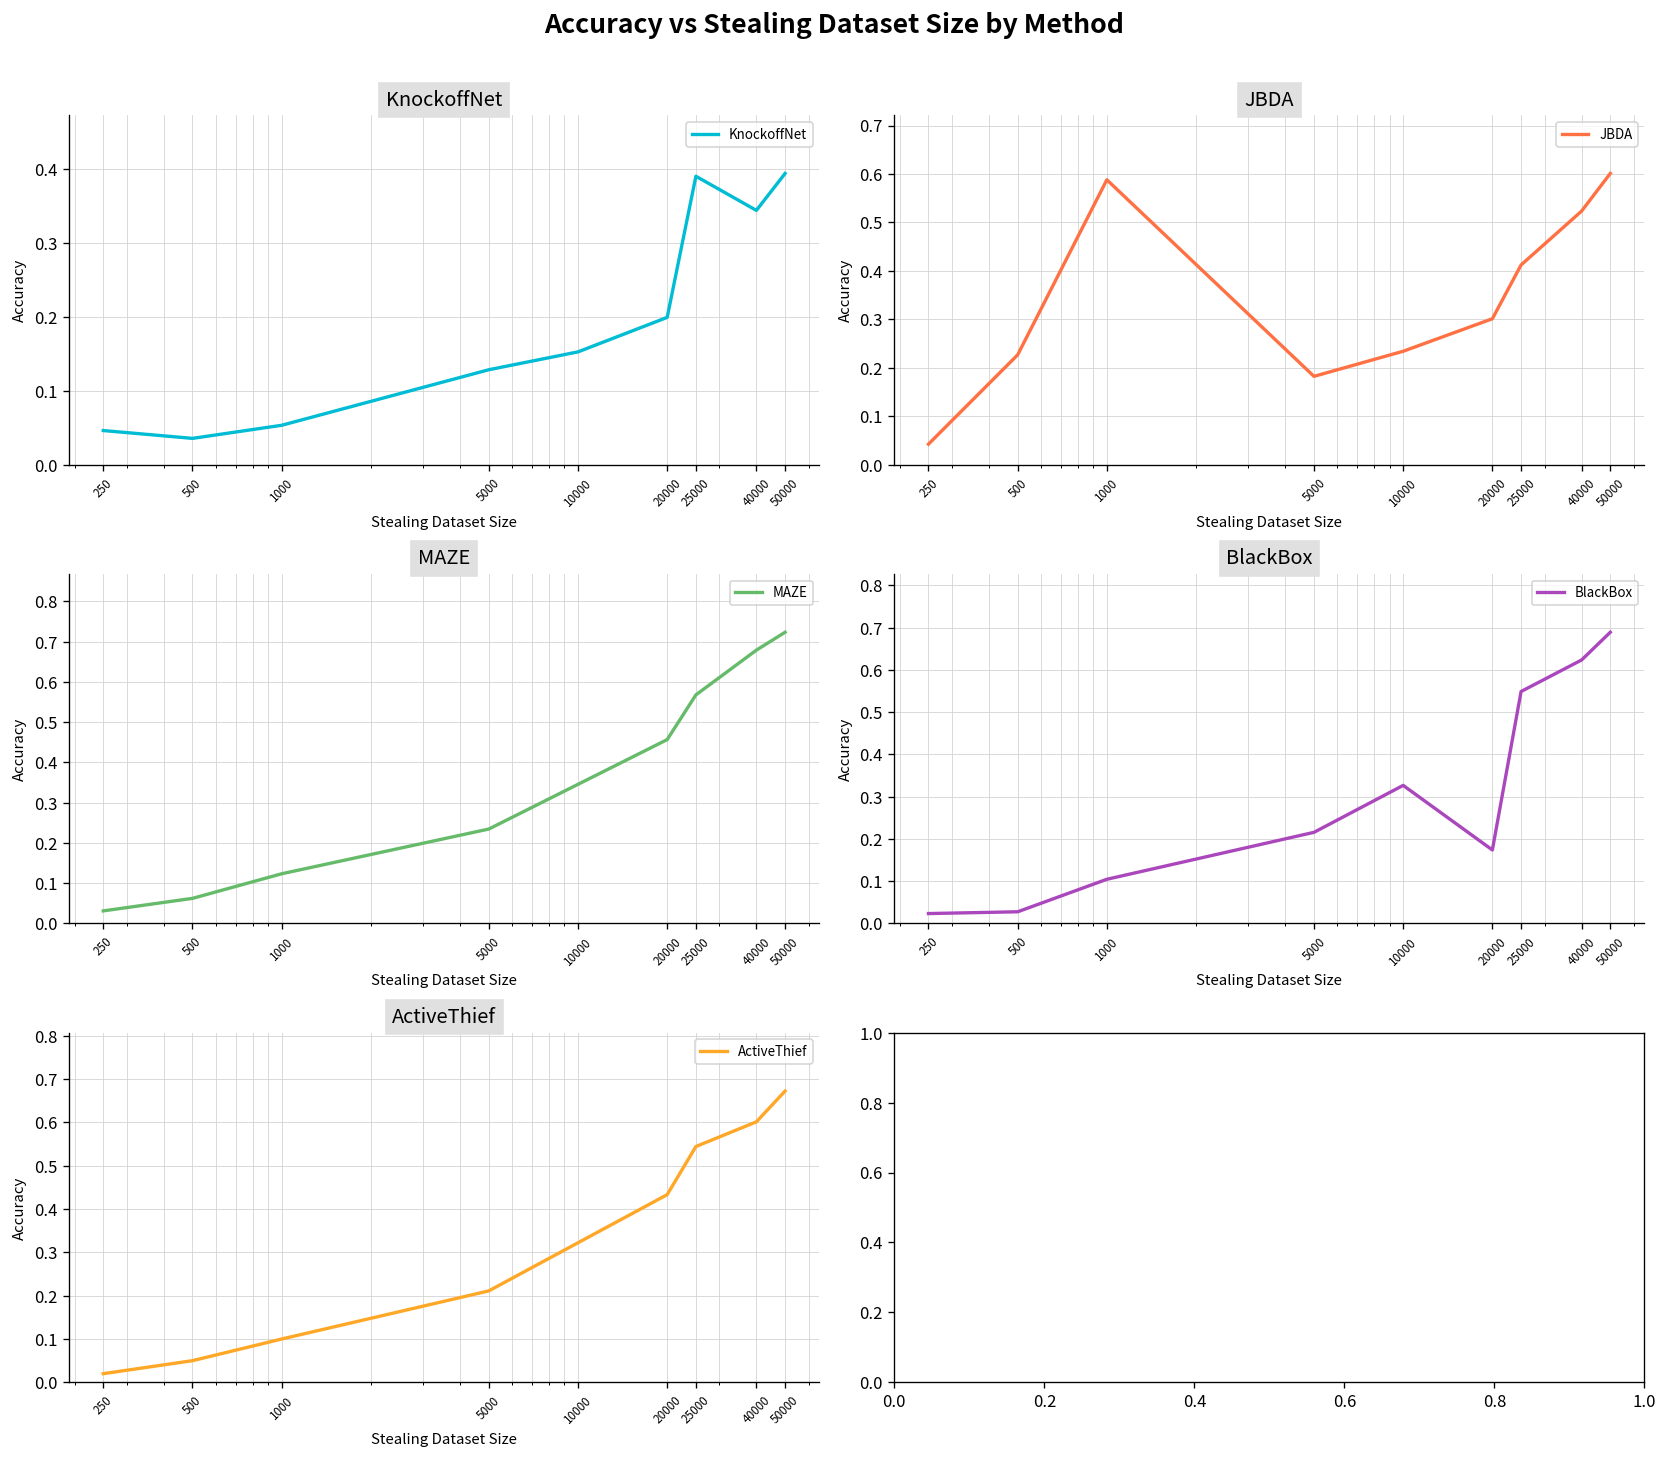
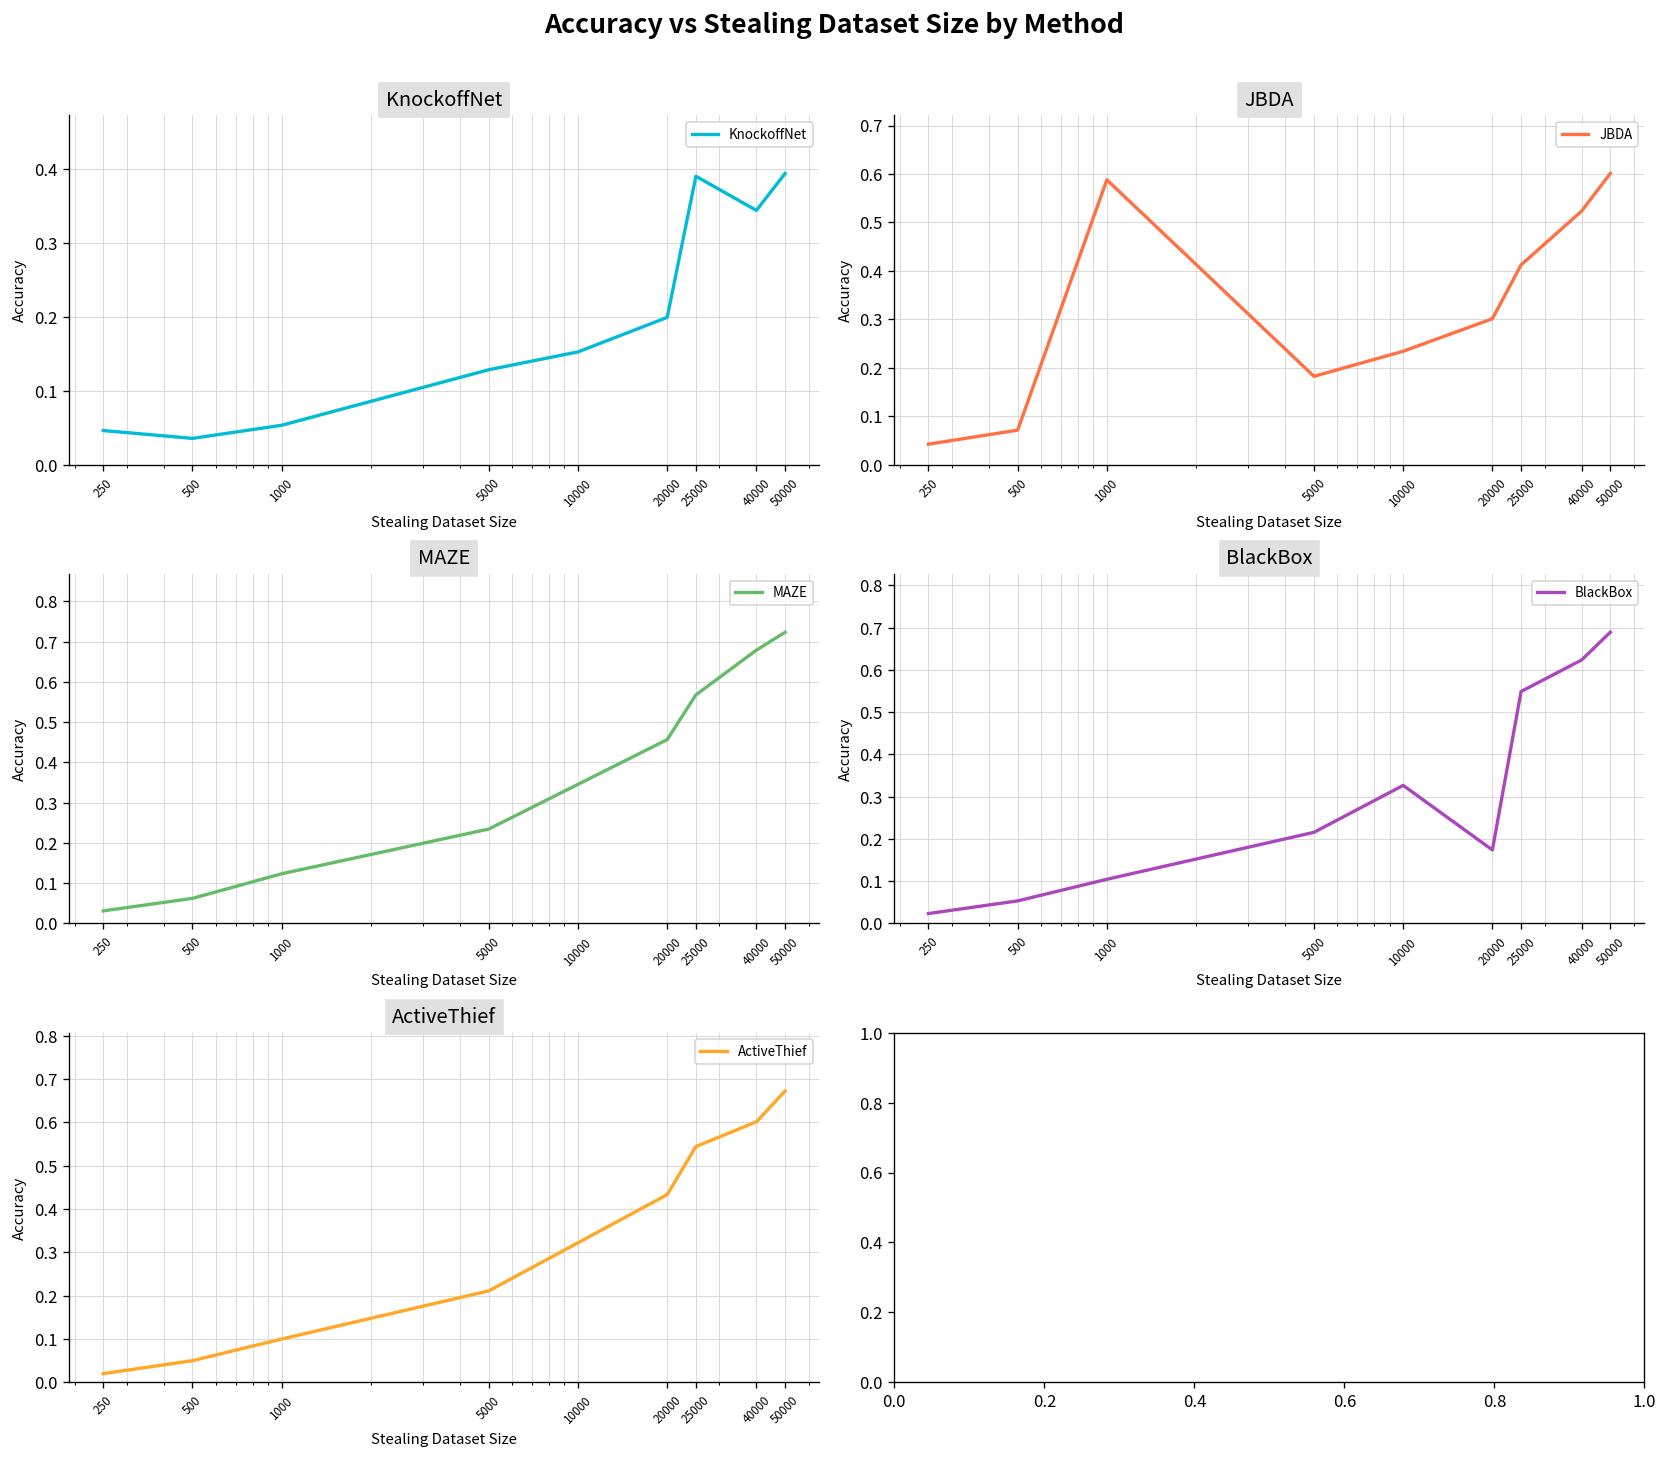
JBDA, 500: 0.23 -> 0.07
BlackBox, 500: 0.03 -> 0.05
